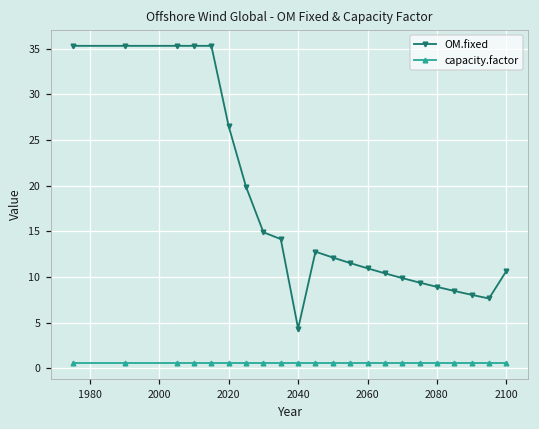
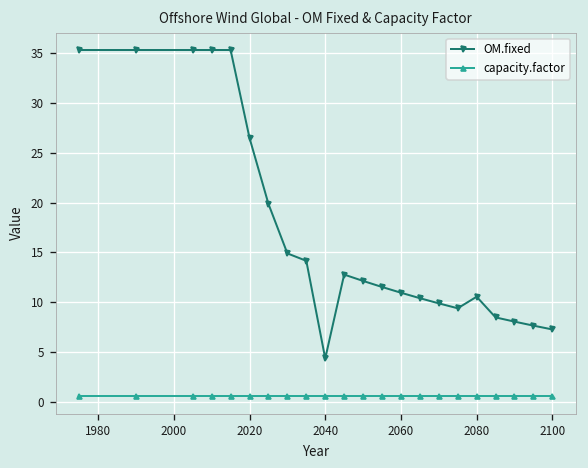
OM.fixed, 2080: 9 -> 11
OM.fixed, 2100: 11 -> 7
